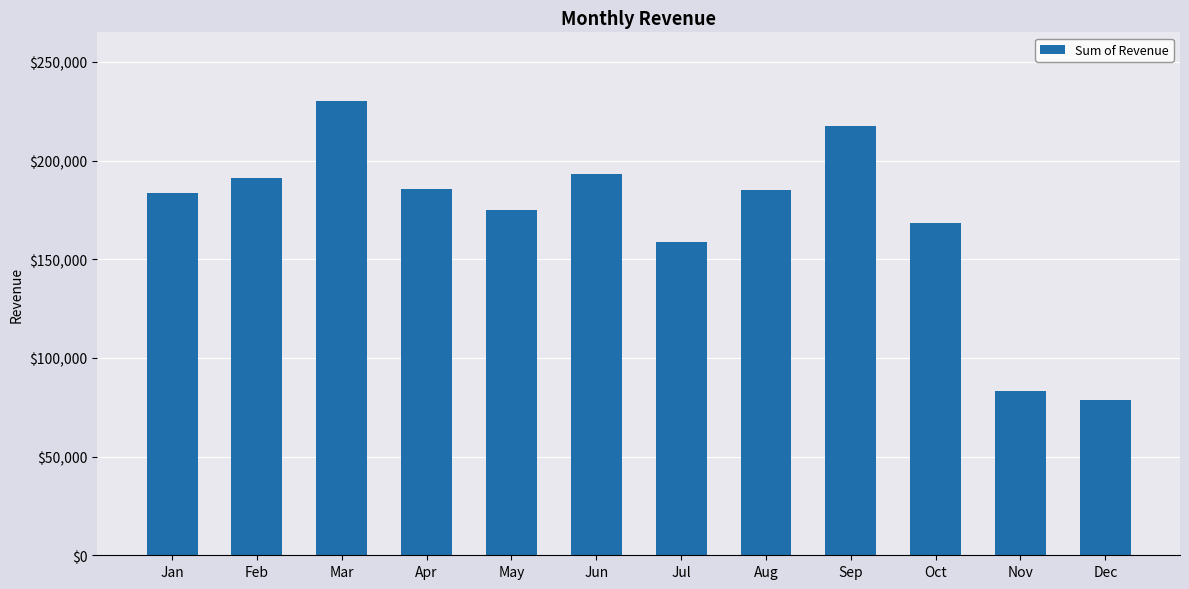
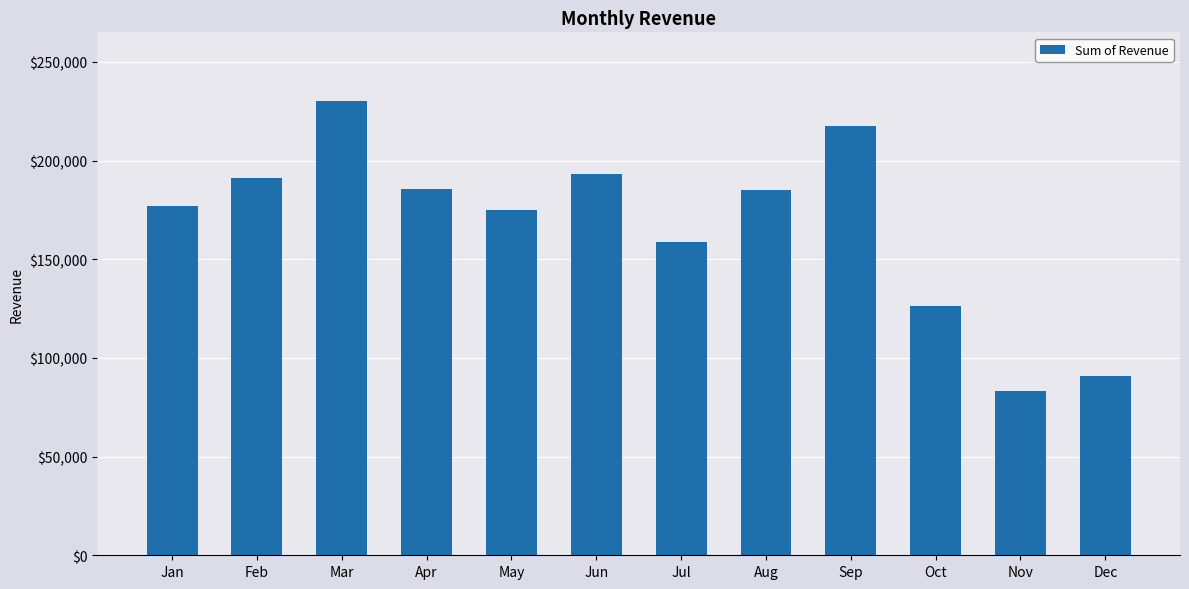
Jan: $183,000 -> $177,000
Oct: $168,000 -> $126,000
Dec: $79,000 -> $91,000
